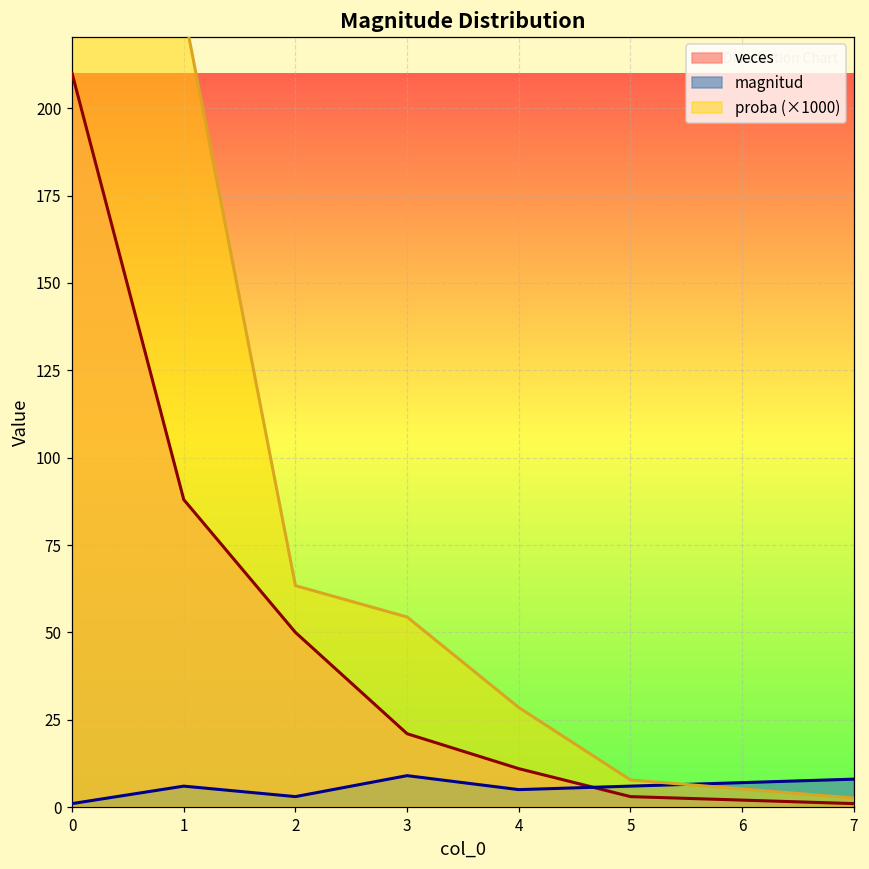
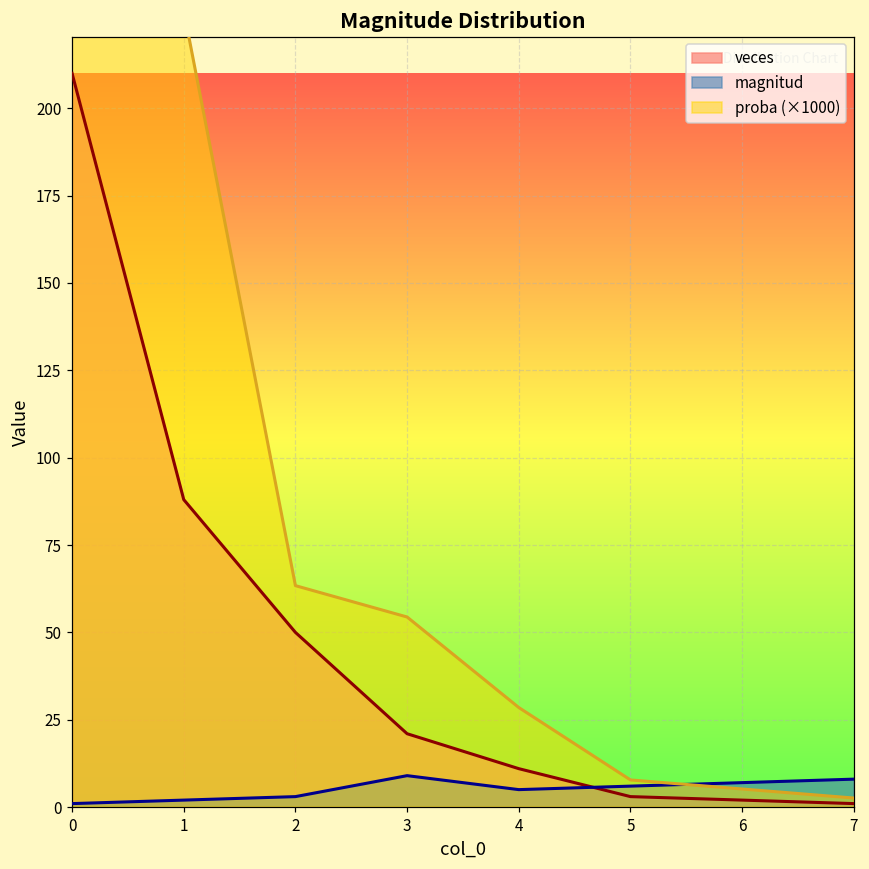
magnitud, 1: 6 -> 2
